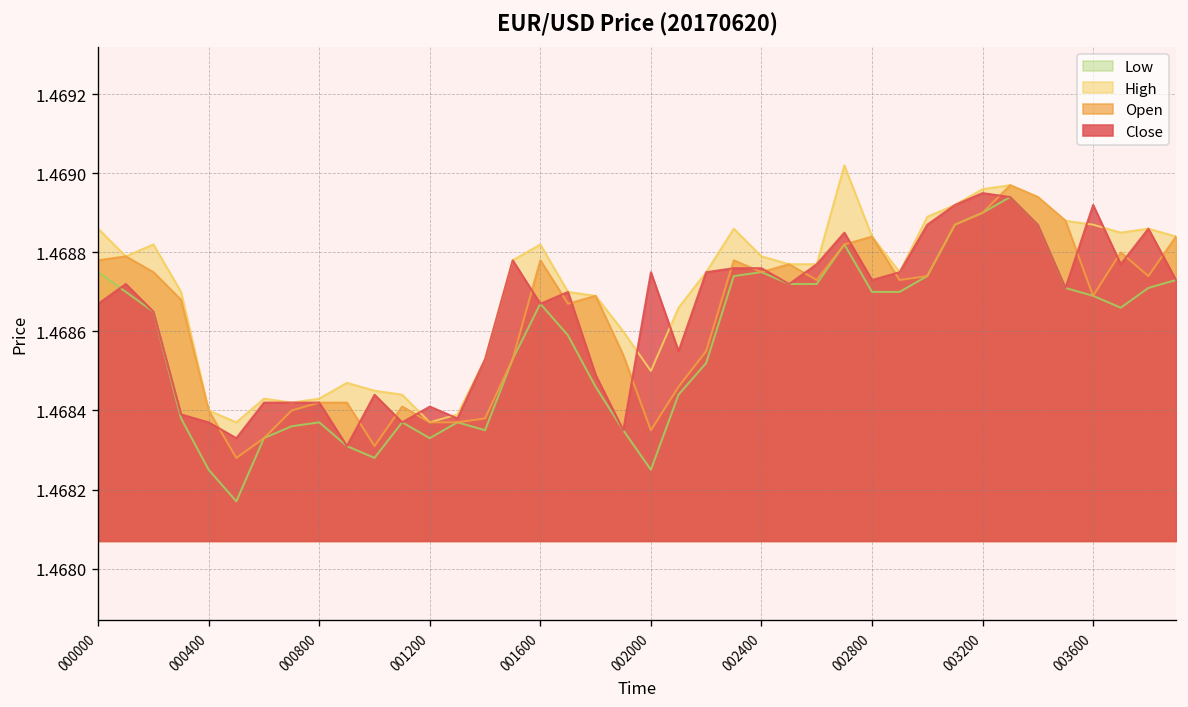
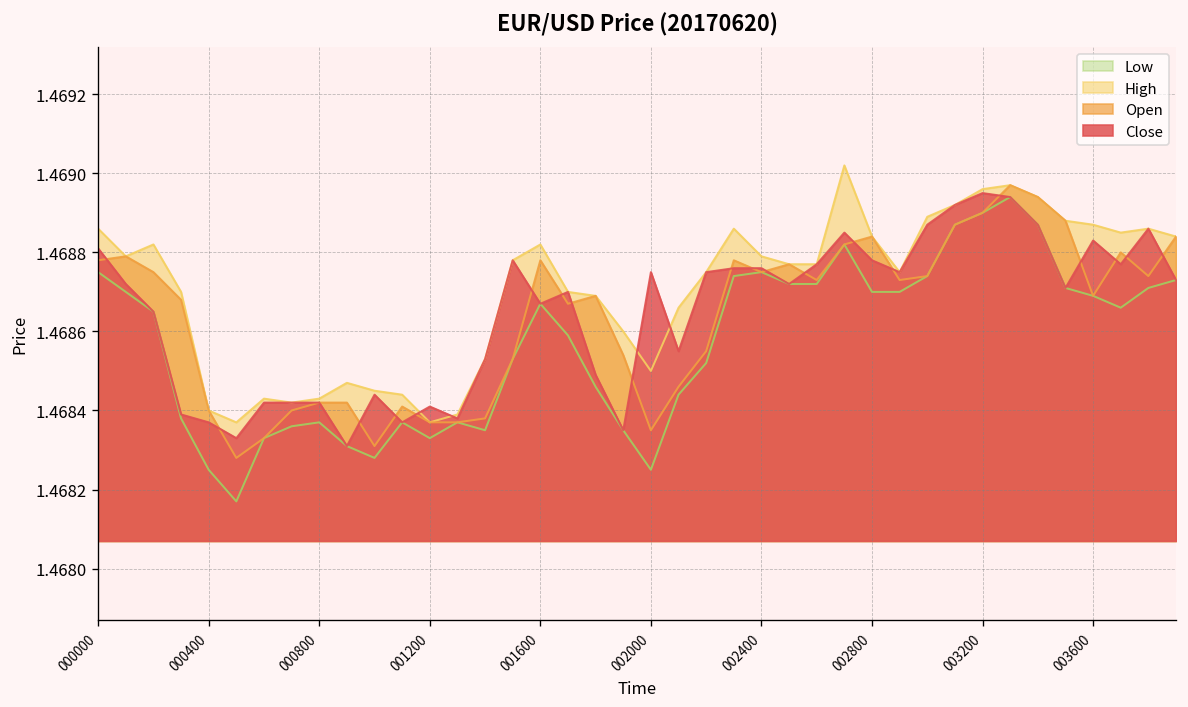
Close, 000000: 1.46867 -> 1.46881
Close, 002800: 1.46873 -> 1.46878
Close, 003600: 1.46892 -> 1.46883
